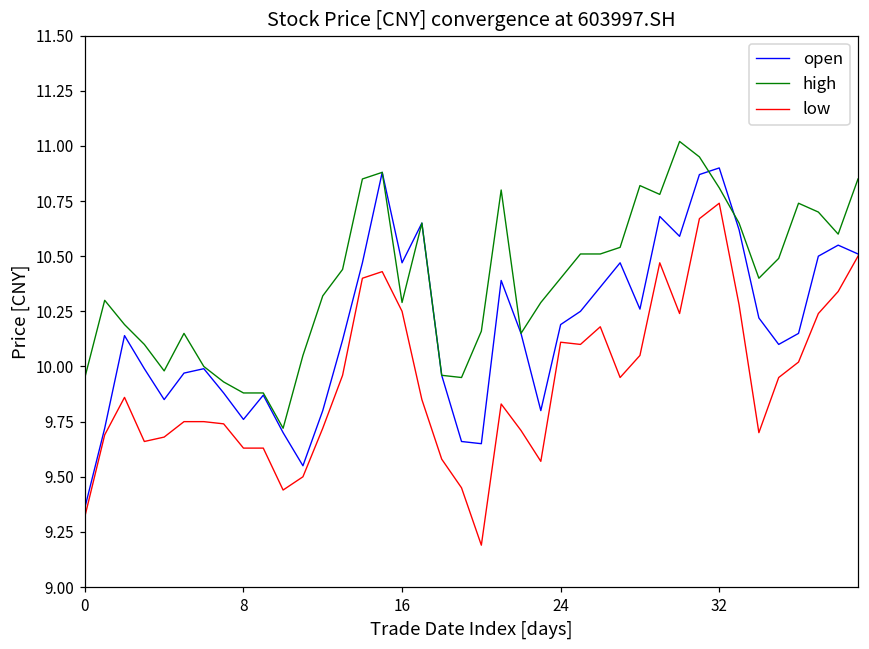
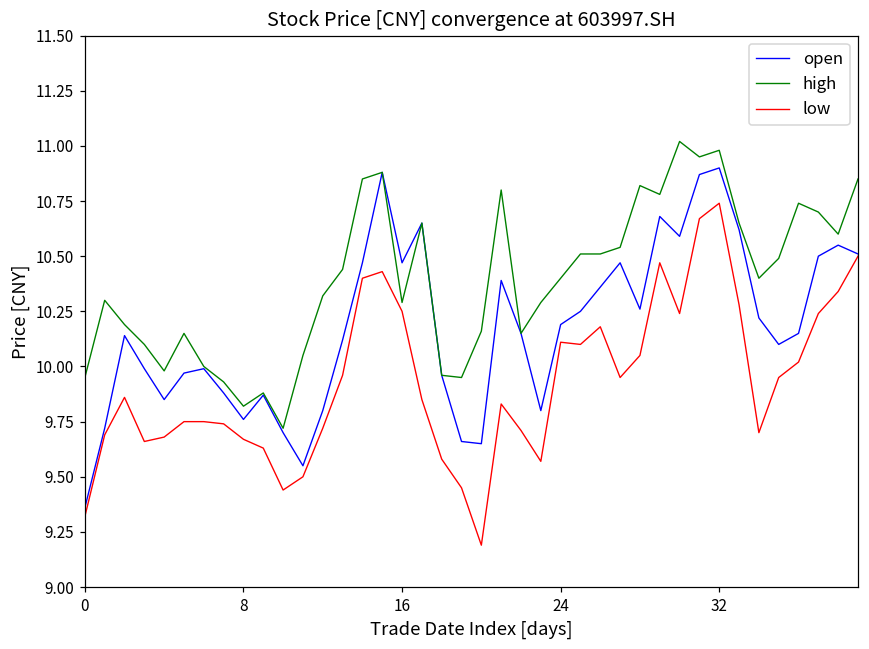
high, 8: 9.88 -> 9.82
low, 8: 9.63 -> 9.67
high, 32: 10.81 -> 10.98
